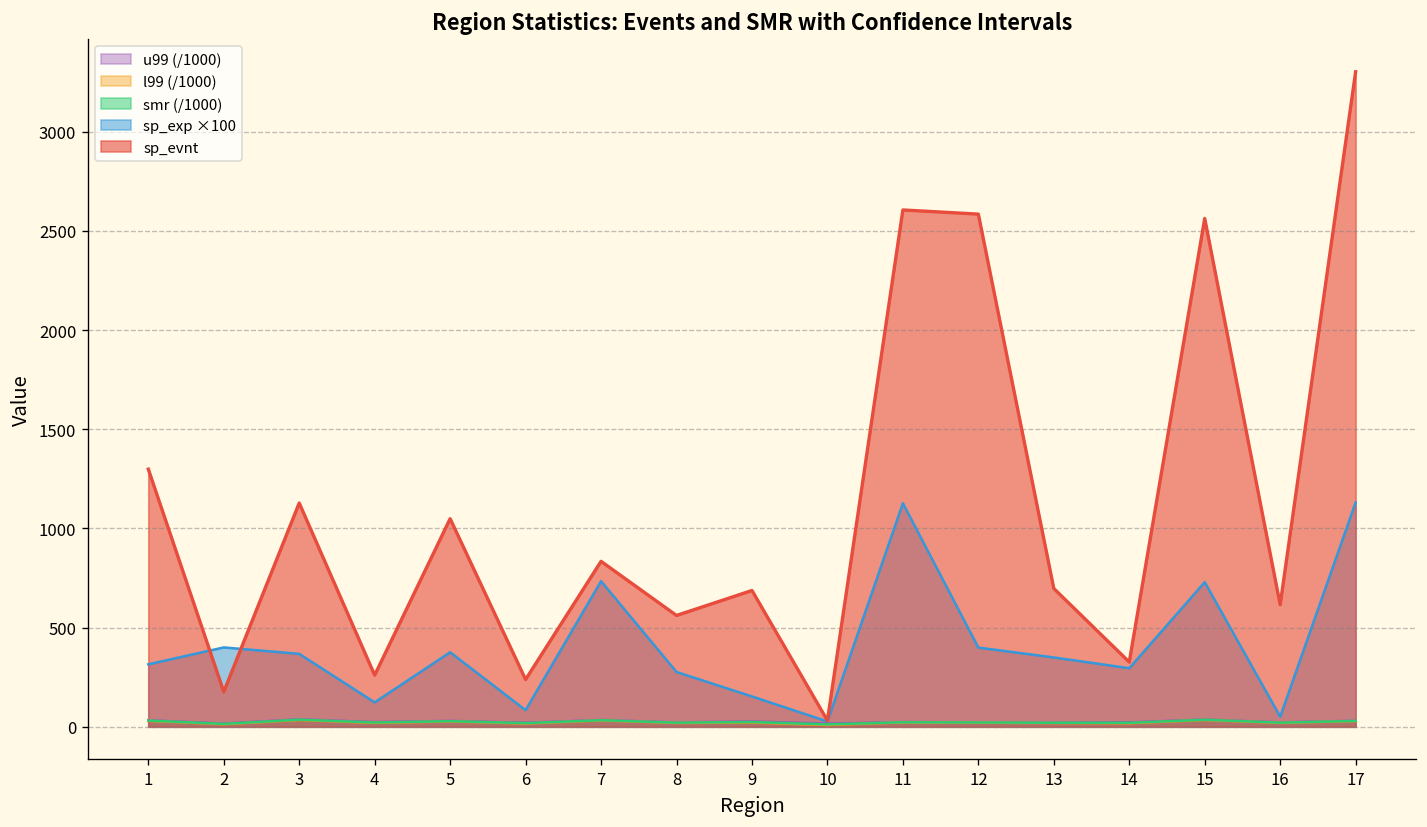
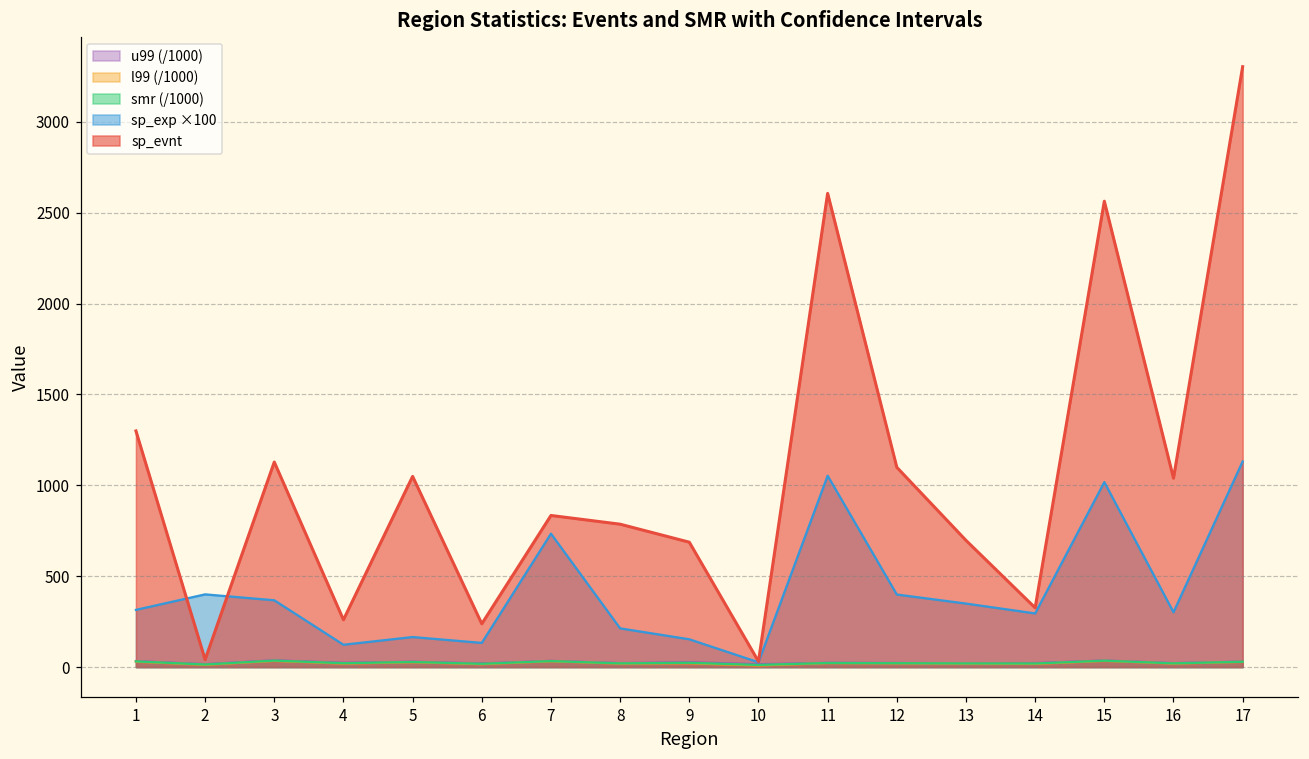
sp_evnt, 2: 180 -> 40
sp_exp ×100, 5: 380 -> 170
sp_exp ×100, 6: 80 -> 130
sp_exp ×100, 8: 280 -> 210
sp_evnt, 8: 560 -> 790
sp_exp ×100, 11: 1130 -> 1050
sp_evnt, 12: 2590 -> 1100
sp_exp ×100, 15: 730 -> 1020
sp_exp ×100, 16: 50 -> 300
sp_evnt, 16: 620 -> 1040
